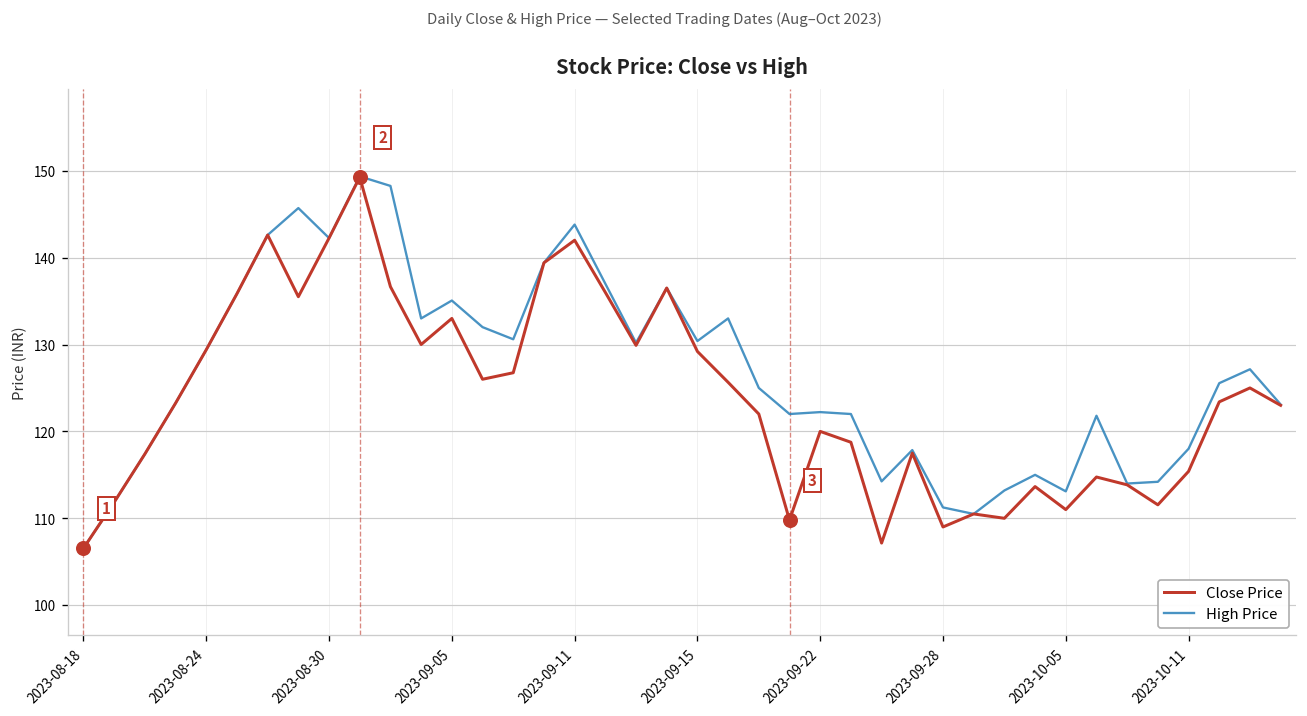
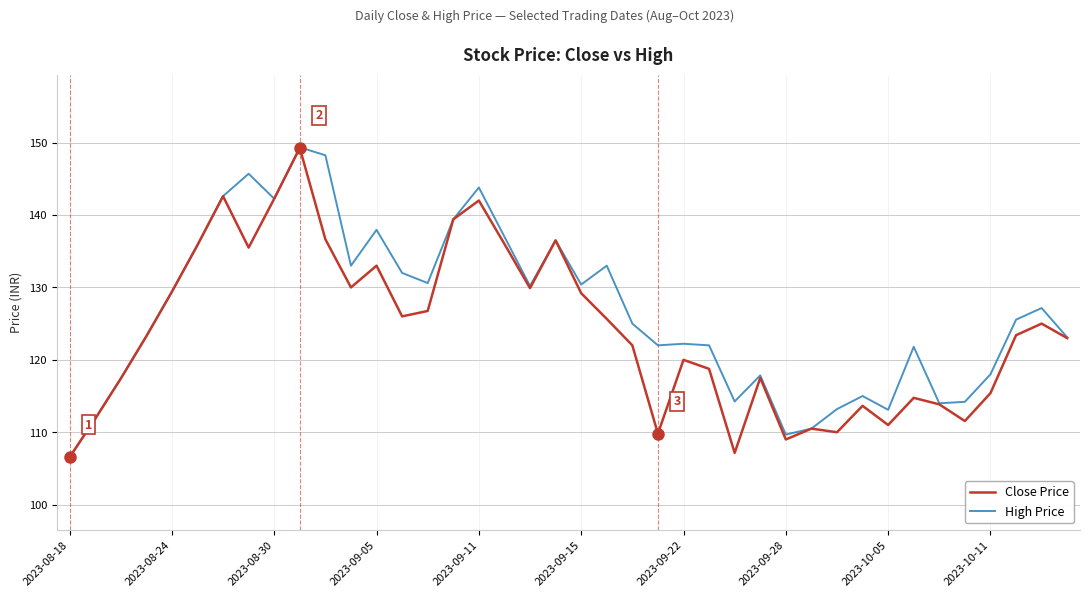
High Price, 2023-09-05: 135 -> 138
High Price, 2023-09-28: 111 -> 110
